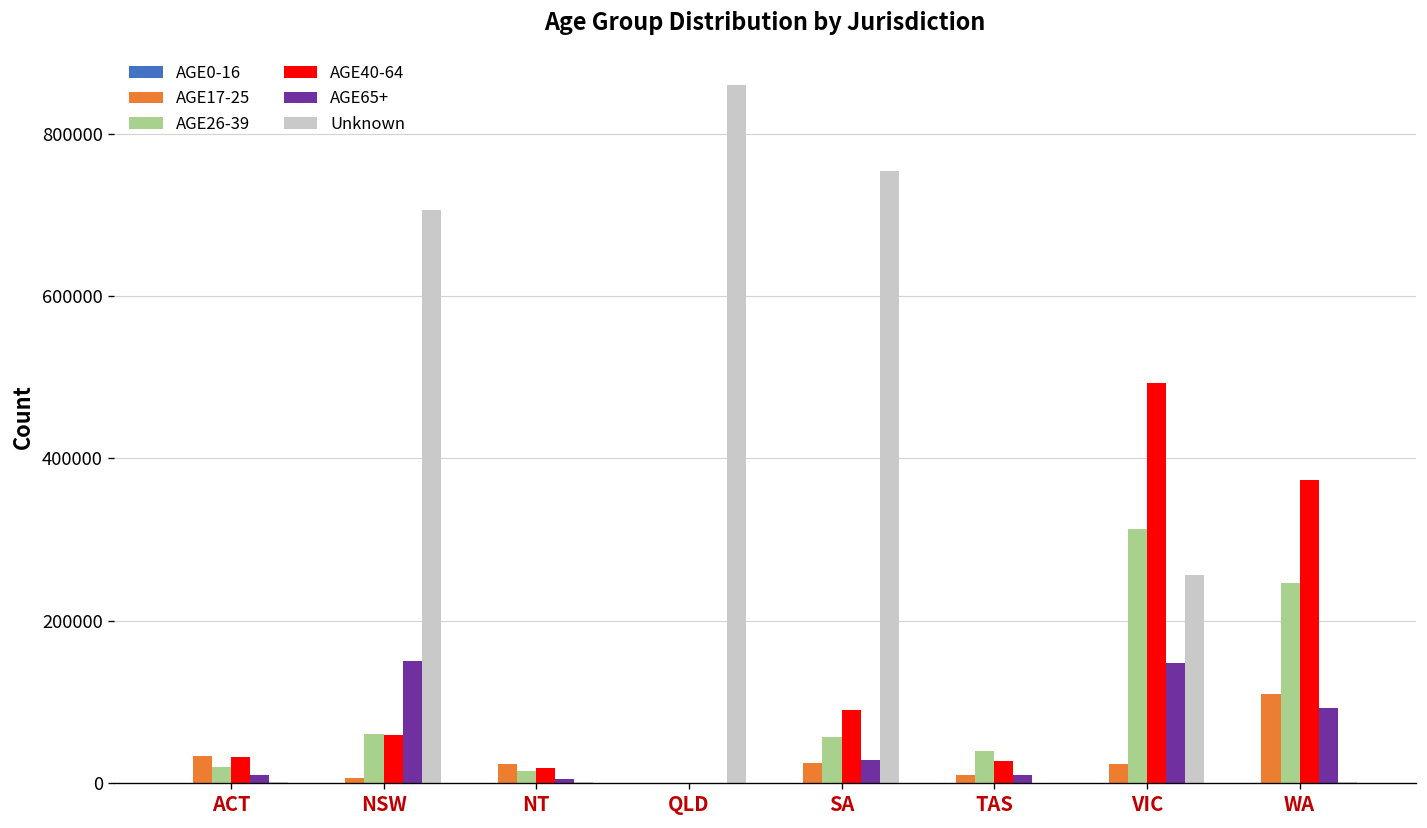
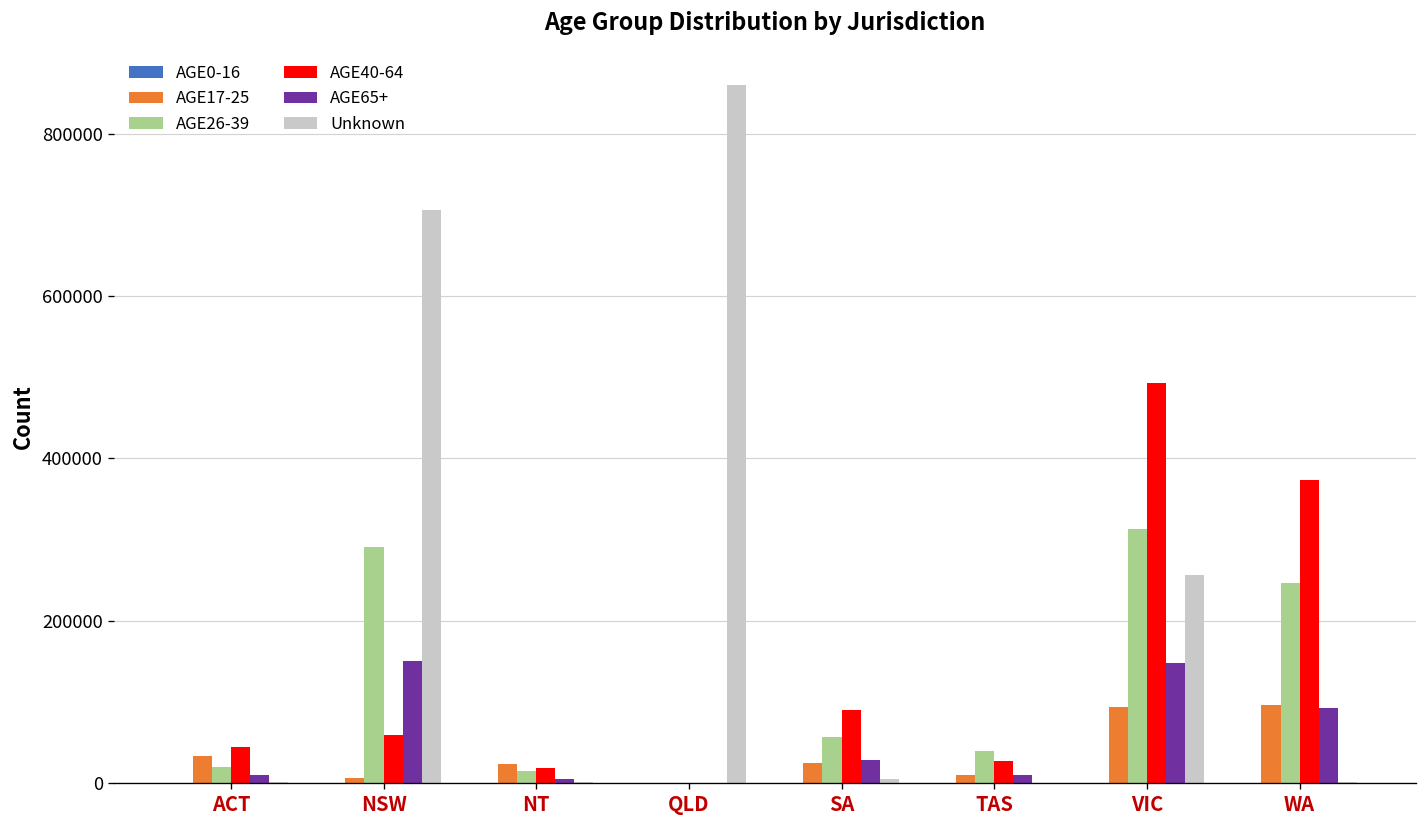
AGE40-64, ACT: 30000 -> 40000
AGE26-39, NSW: 60000 -> 290000
Unknown, SA: 750000 -> 0
AGE17-25, VIC: 20000 -> 90000
AGE17-25, WA: 110000 -> 100000
